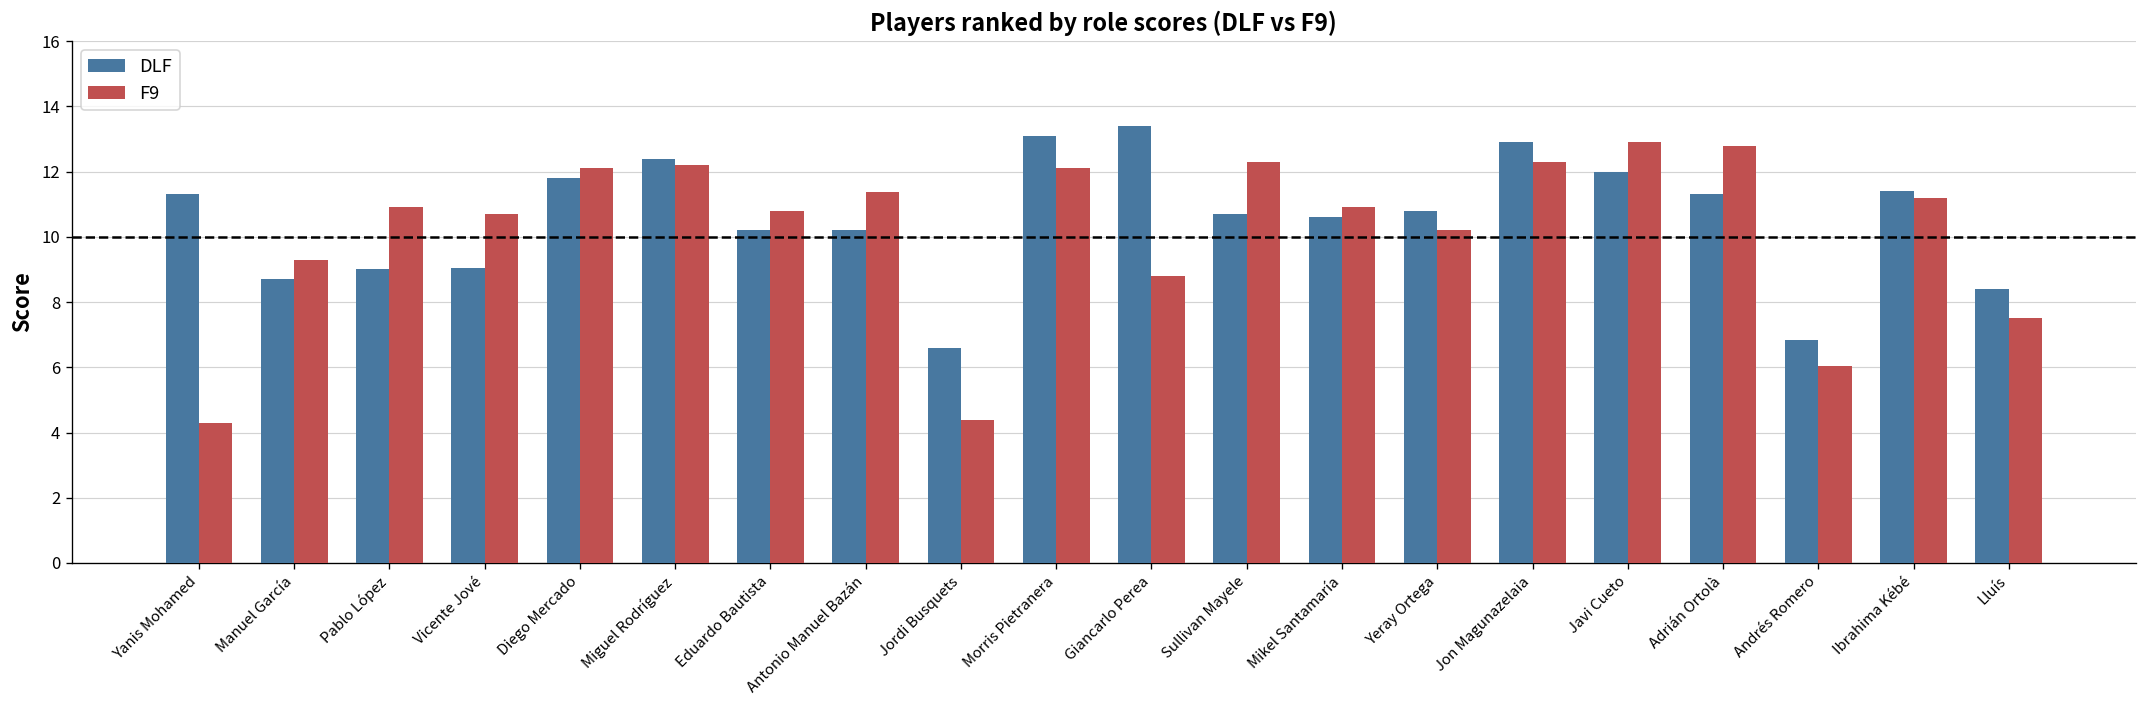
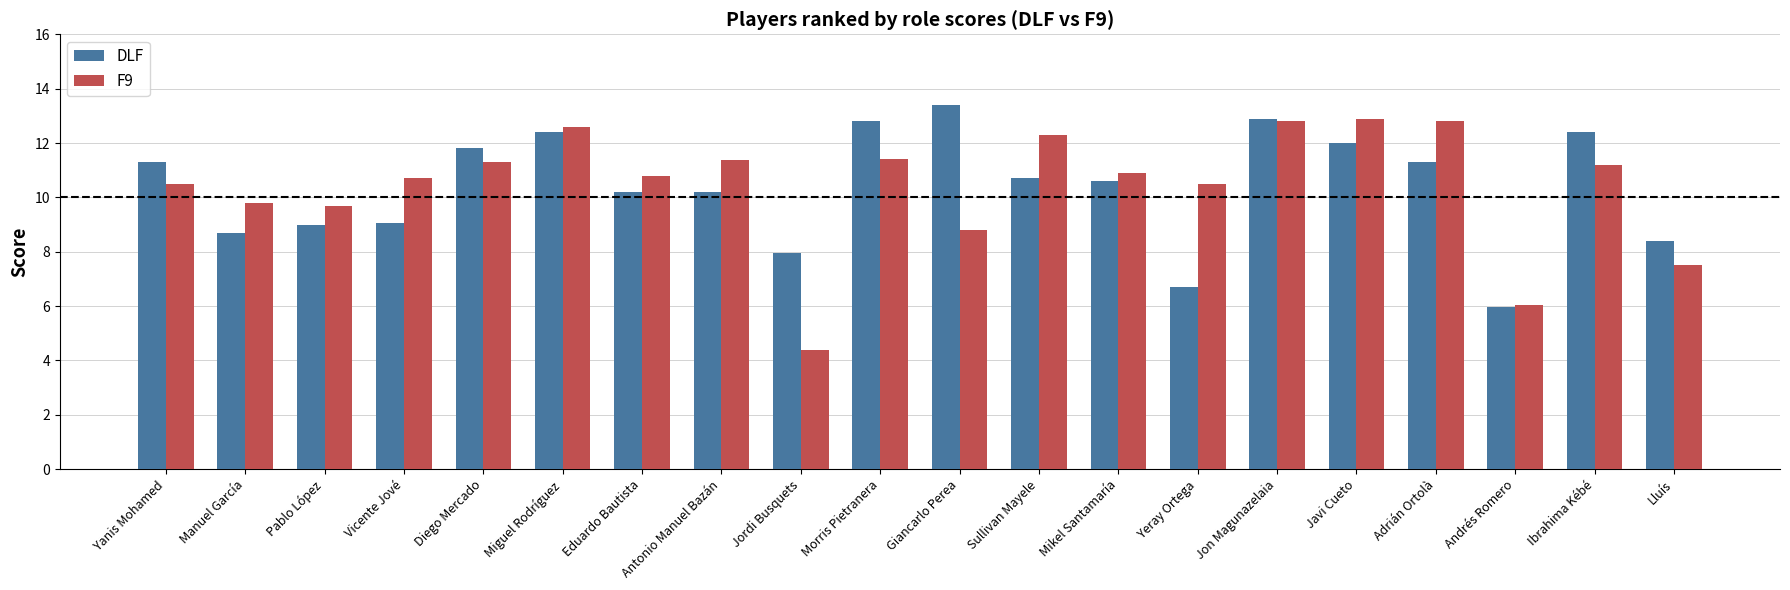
F9, Yanis Mohamed: 4.3 -> 10.5
F9, Manuel García: 9.3 -> 9.8
F9, Pablo López: 10.9 -> 9.7
F9, Diego Mercado: 12.1 -> 11.3
F9, Miguel Rodríguez: 12.2 -> 12.6
DLF, Jordi Busquets: 6.6 -> 8.0
DLF, Morris Pietranera: 13.1 -> 12.8
F9, Morris Pietranera: 12.1 -> 11.4
DLF, Yeray Ortega: 10.8 -> 6.7
F9, Yeray Ortega: 10.2 -> 10.5
F9, Jon Magunazelaia: 12.3 -> 12.8
DLF, Andrés Romero: 6.9 -> 6.0
DLF, Ibrahima Kébé: 11.4 -> 12.4
